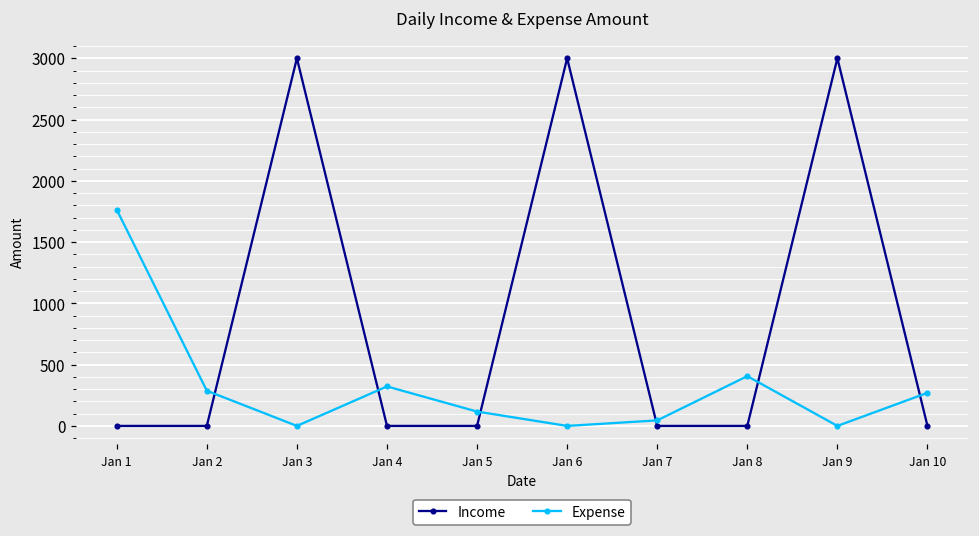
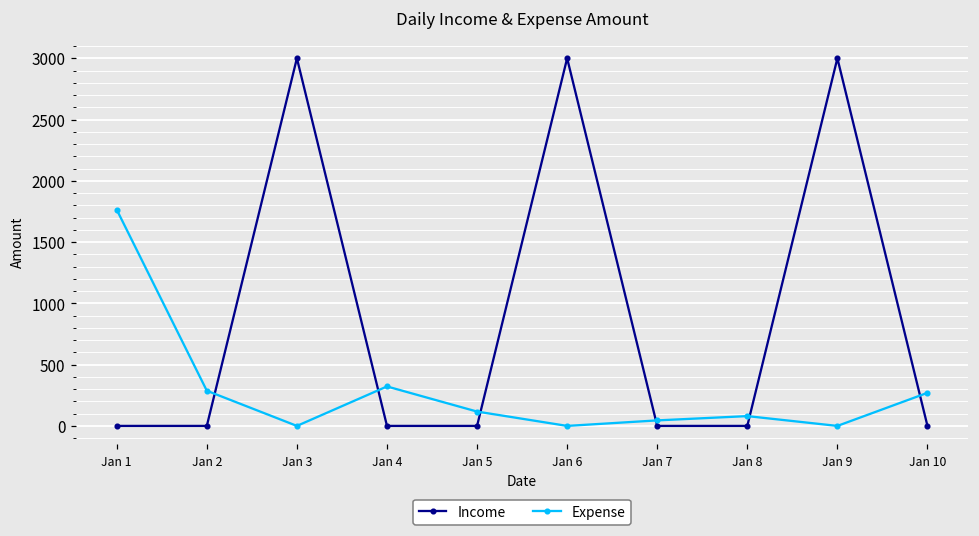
Expense, Jan 8: 410 -> 80
